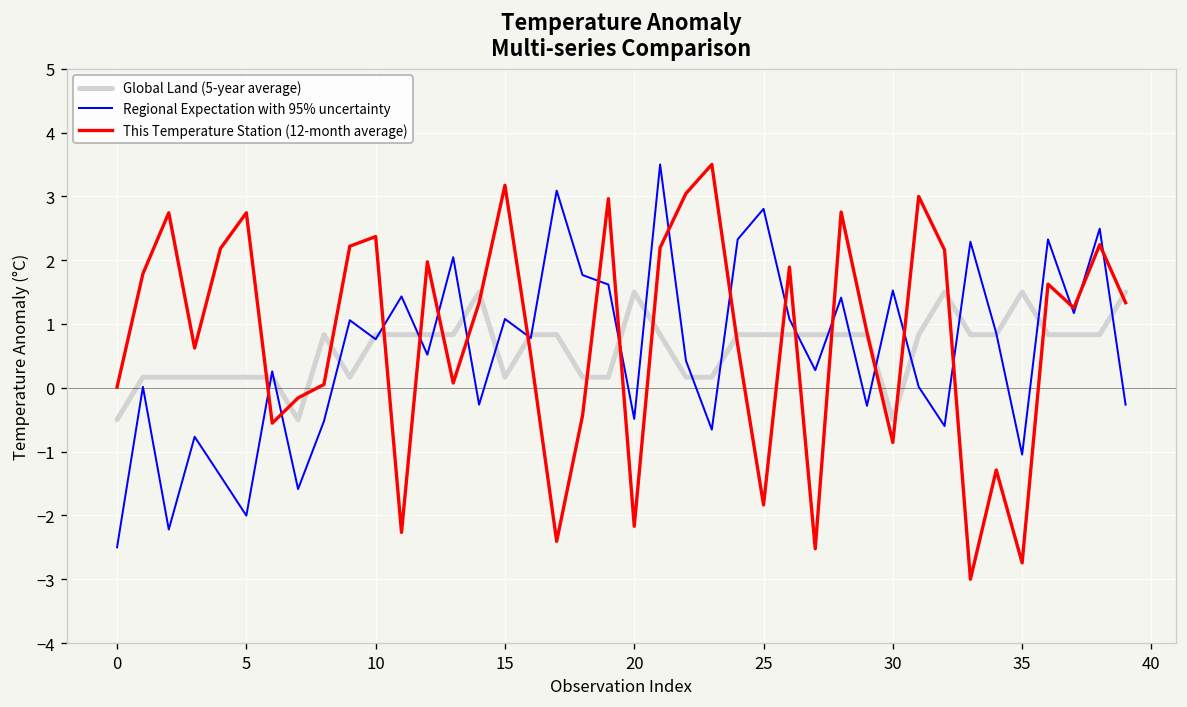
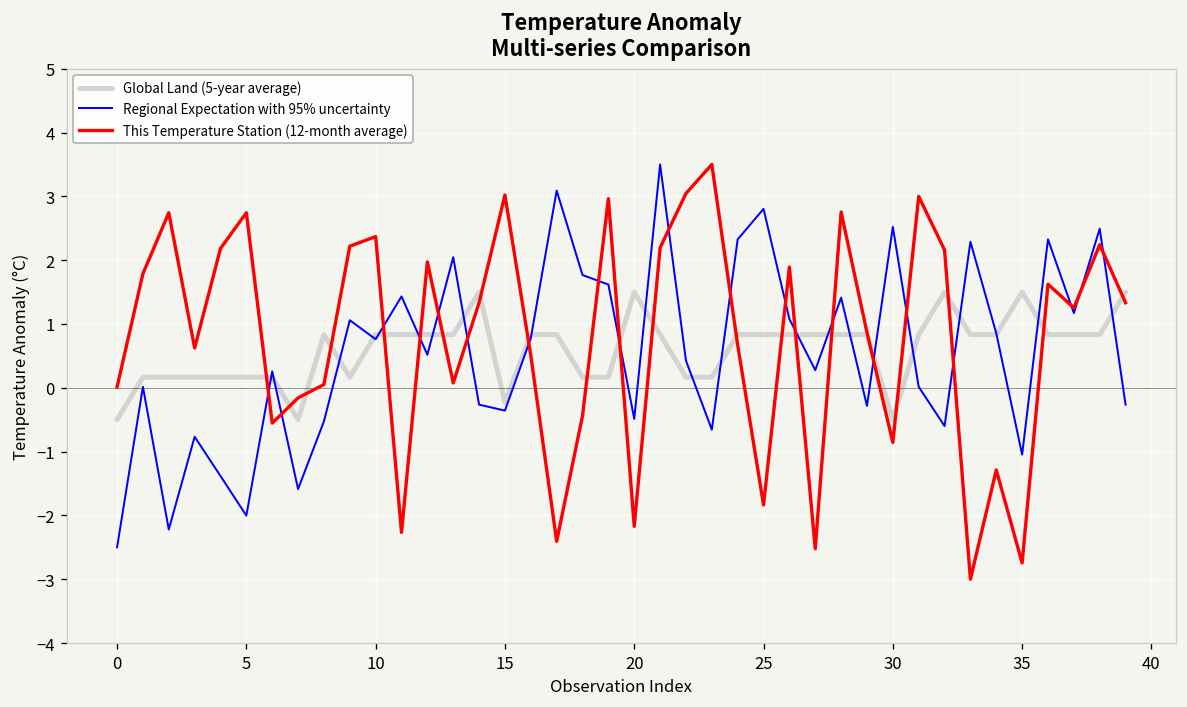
Global Land (5-year average), 15: 0.2 -> -0.2
Regional Expectation with 95% uncertainty, 15: 1.1 -> -0.4
This Temperature Station (12-month average), 15: 3.2 -> 3.0
Regional Expectation with 95% uncertainty, 30: 1.5 -> 2.5
